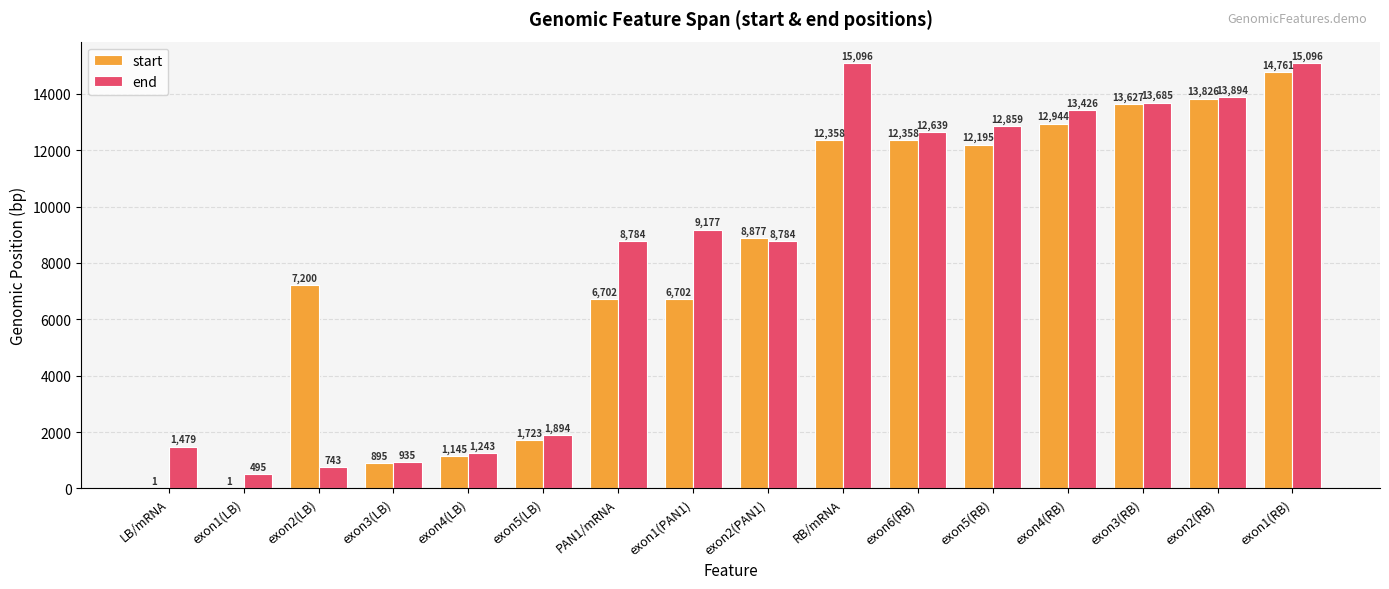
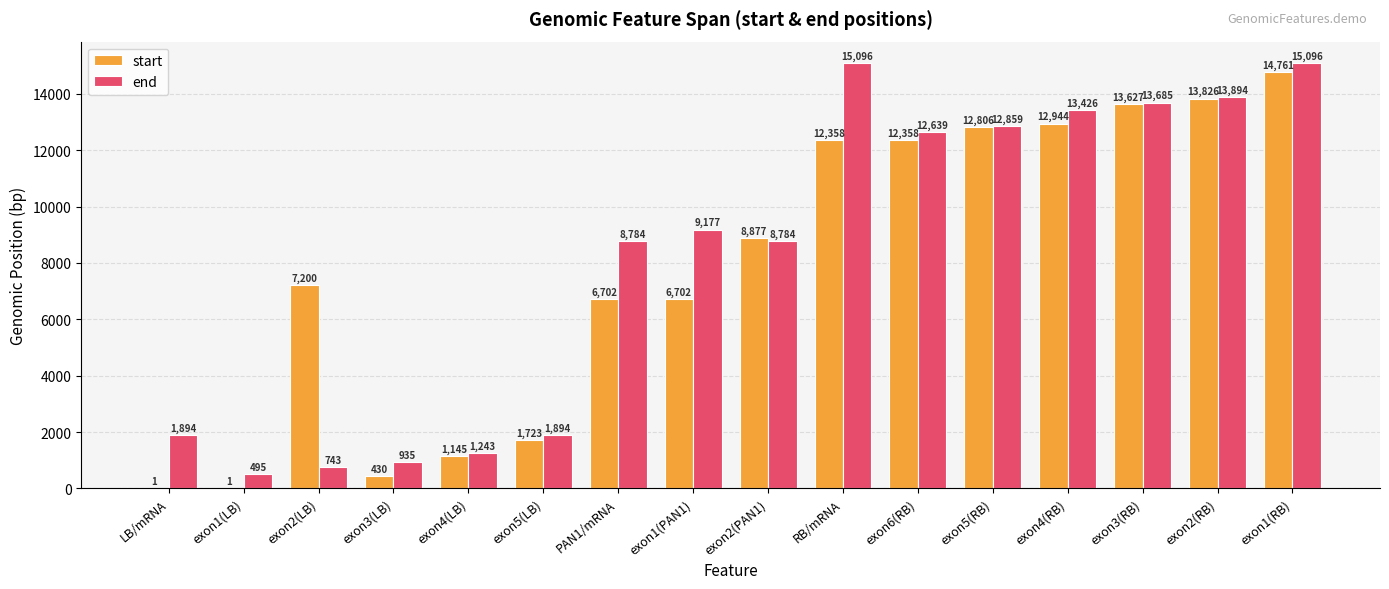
end, LB/mRNA: 1,479 -> 1,894
start, exon3(LB): 895 -> 430
start, exon5(RB): 12,195 -> 12,806
